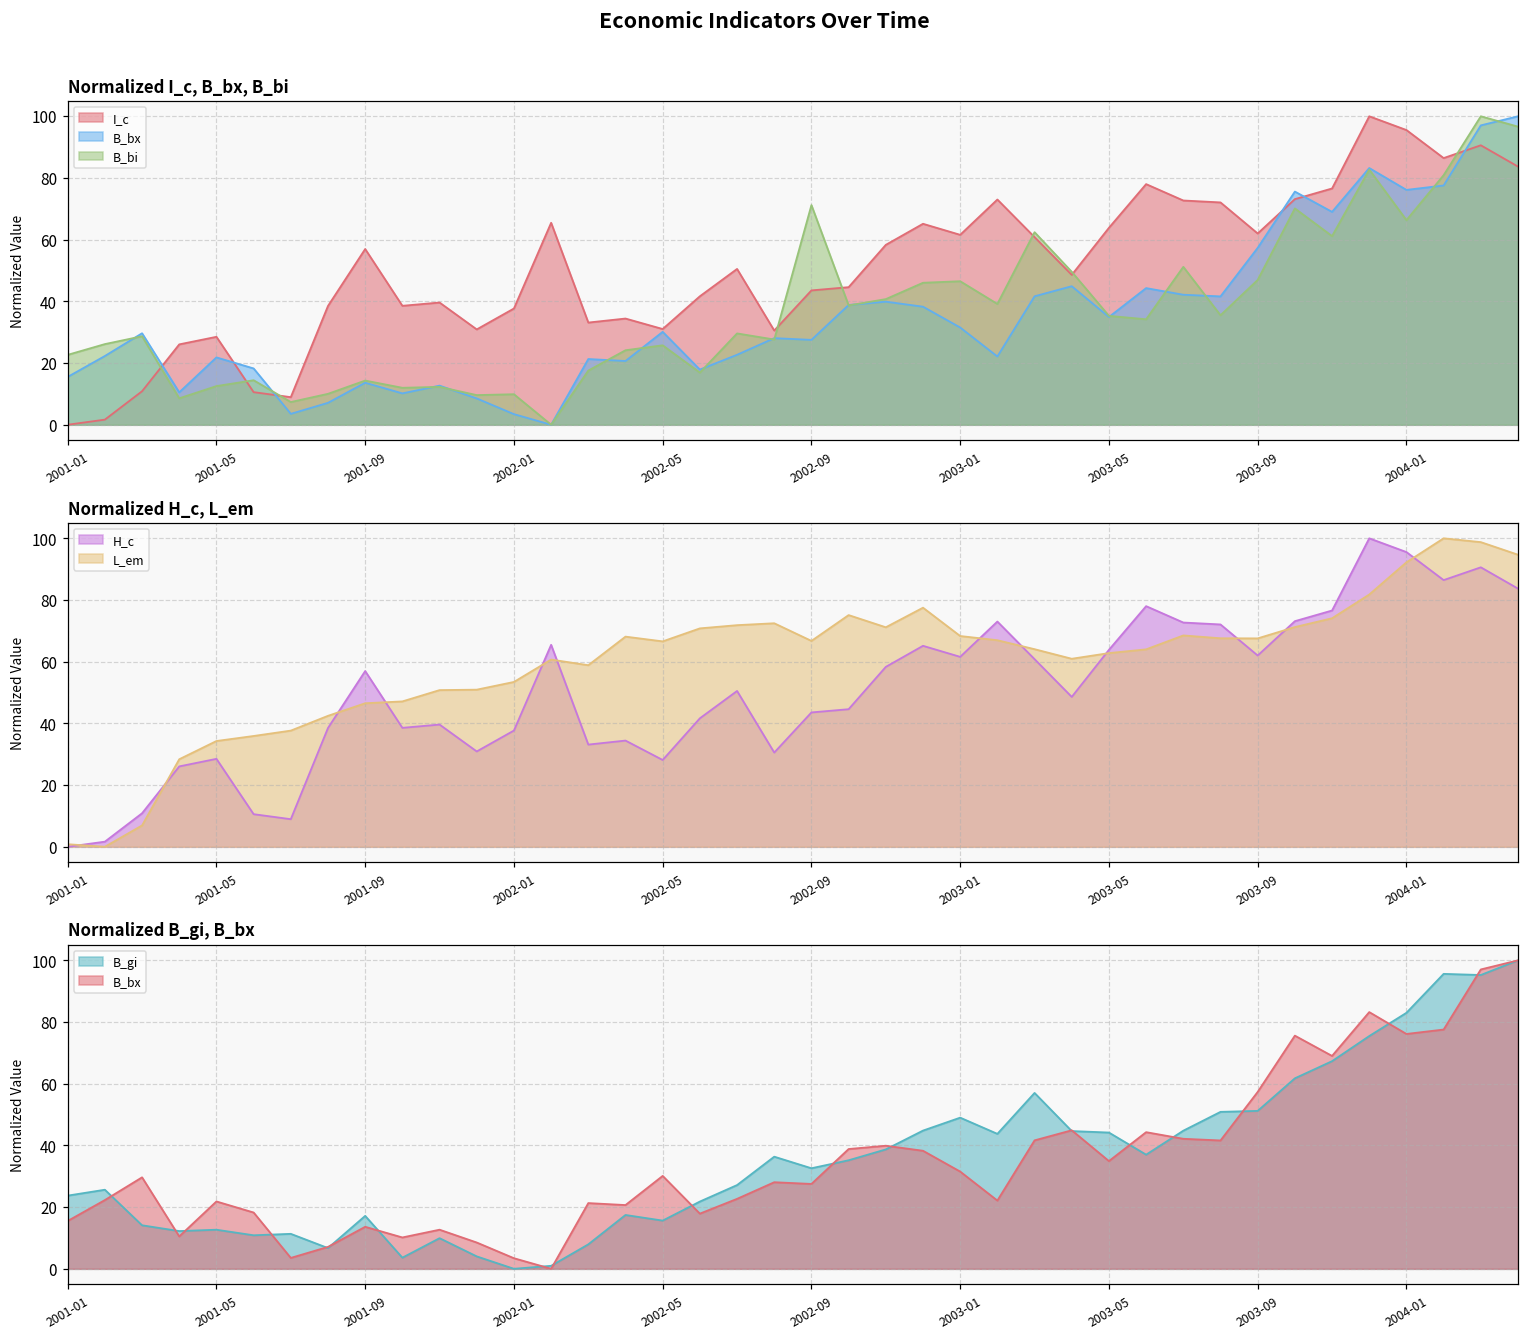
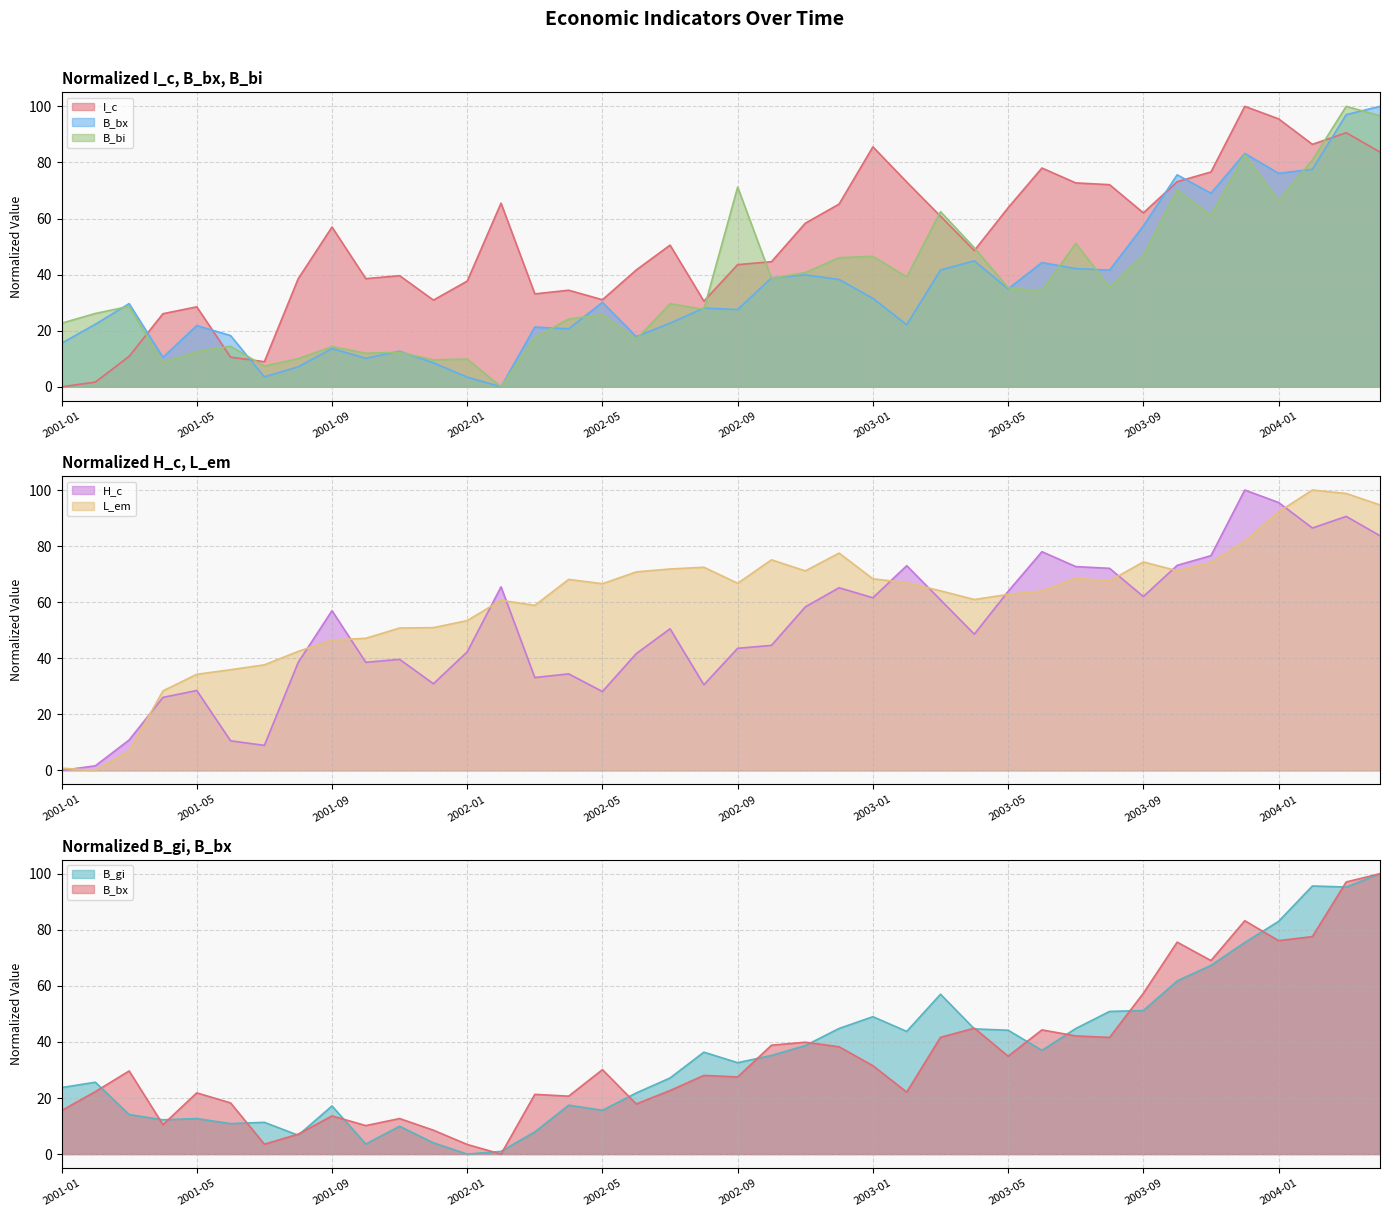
Normalized I_c, B_bx, B_bi, I_c, 2003-01: 62 -> 86
Normalized H_c, L_em, H_c, 2002-01: 38 -> 42
Normalized H_c, L_em, L_em, 2003-09: 68 -> 74
